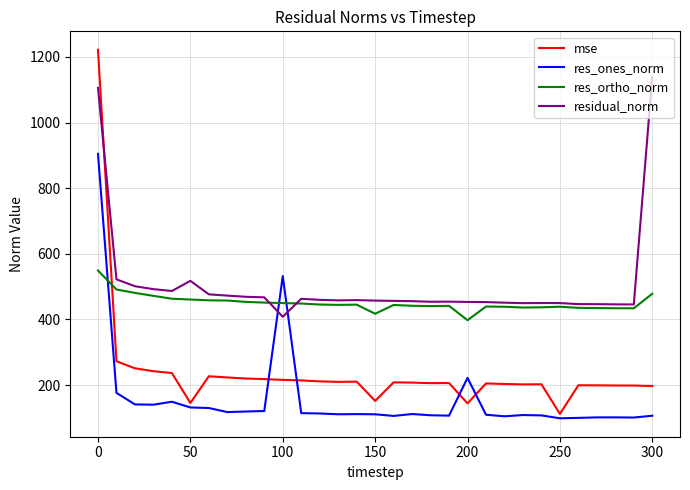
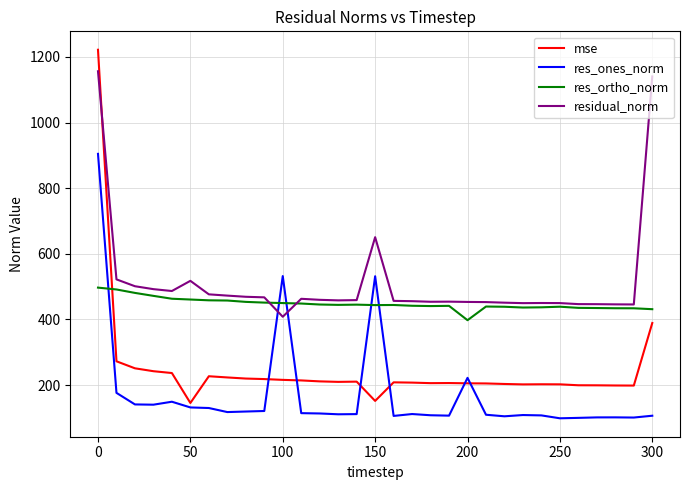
res_ortho_norm, 0: 550 -> 500
residual_norm, 0: 1110 -> 1160
res_ones_norm, 150: 110 -> 530
res_ortho_norm, 150: 420 -> 440
residual_norm, 150: 460 -> 650
mse, 200: 140 -> 210
mse, 250: 110 -> 200
mse, 300: 200 -> 390
res_ortho_norm, 300: 480 -> 430
